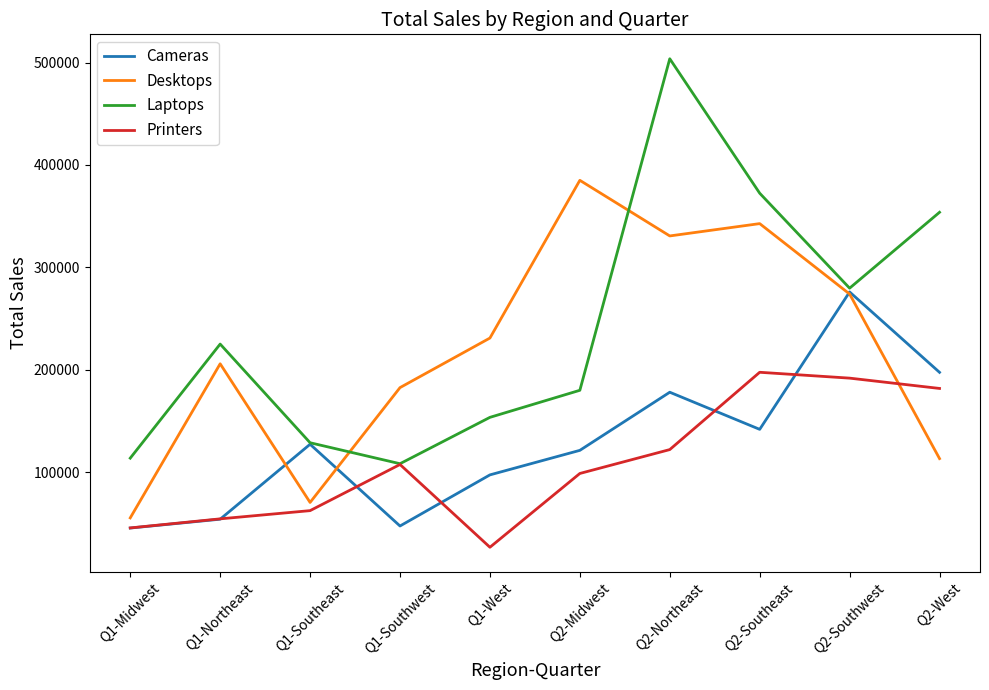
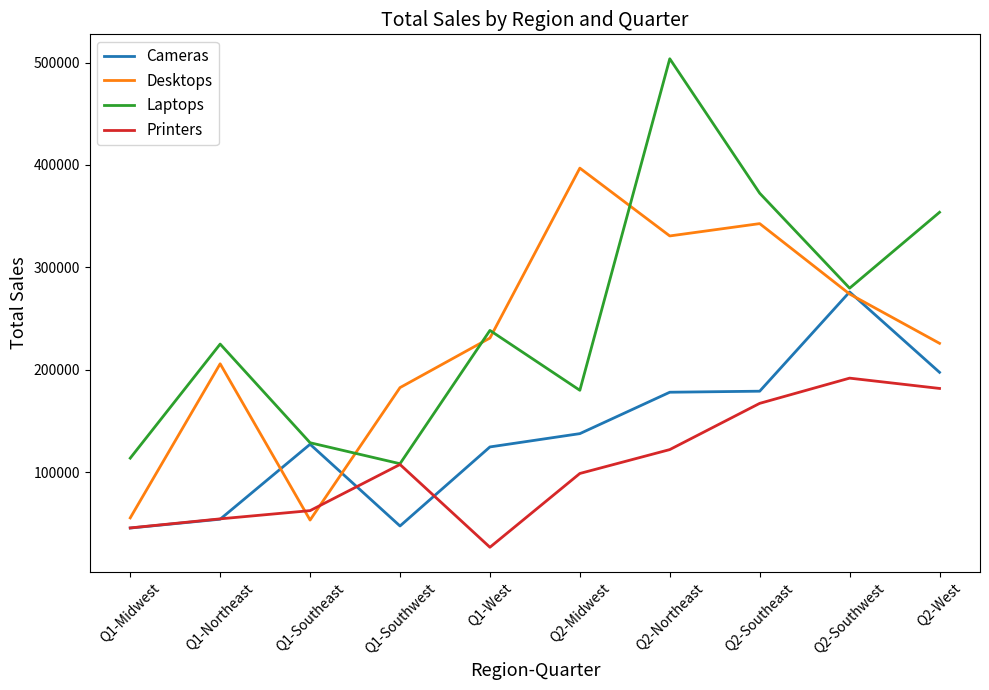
Desktops, Q1-Southeast: 70000 -> 53000
Cameras, Q1-West: 97000 -> 125000
Laptops, Q1-West: 153000 -> 238000
Cameras, Q2-Midwest: 121000 -> 138000
Desktops, Q2-Midwest: 385000 -> 397000
Cameras, Q2-Southeast: 142000 -> 179000
Printers, Q2-Southeast: 197000 -> 167000
Desktops, Q2-West: 113000 -> 226000
